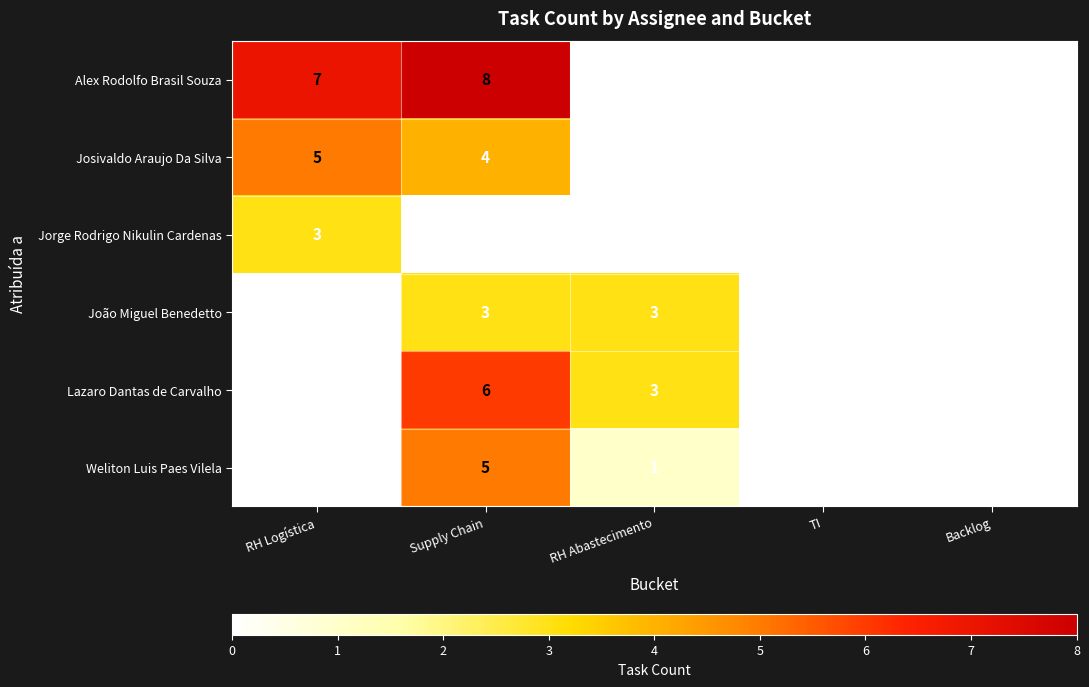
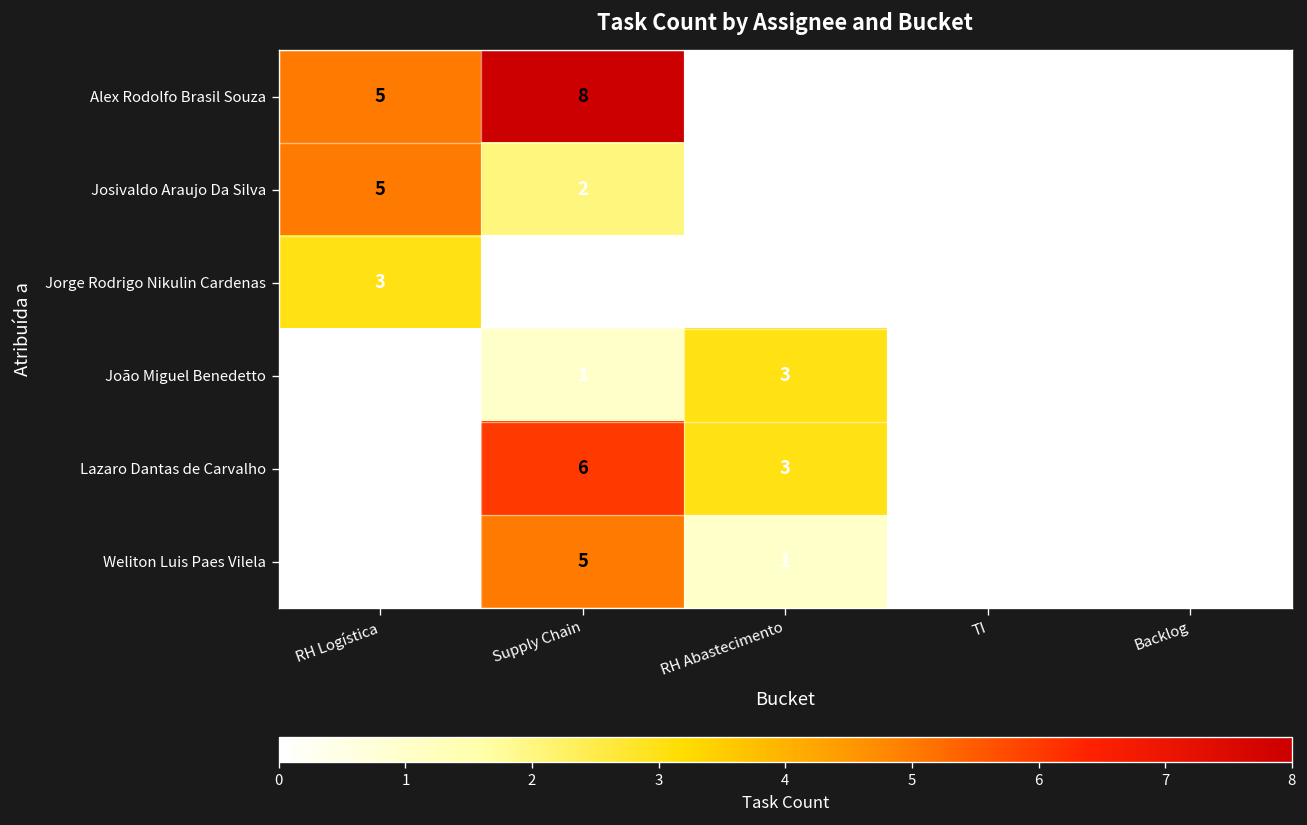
Alex Rodolfo Brasil Souza, RH Logística: 7 -> 5
Josivaldo Araujo Da Silva, Supply Chain: 4 -> 2
João Miguel Benedetto, Supply Chain: 3 -> 1
